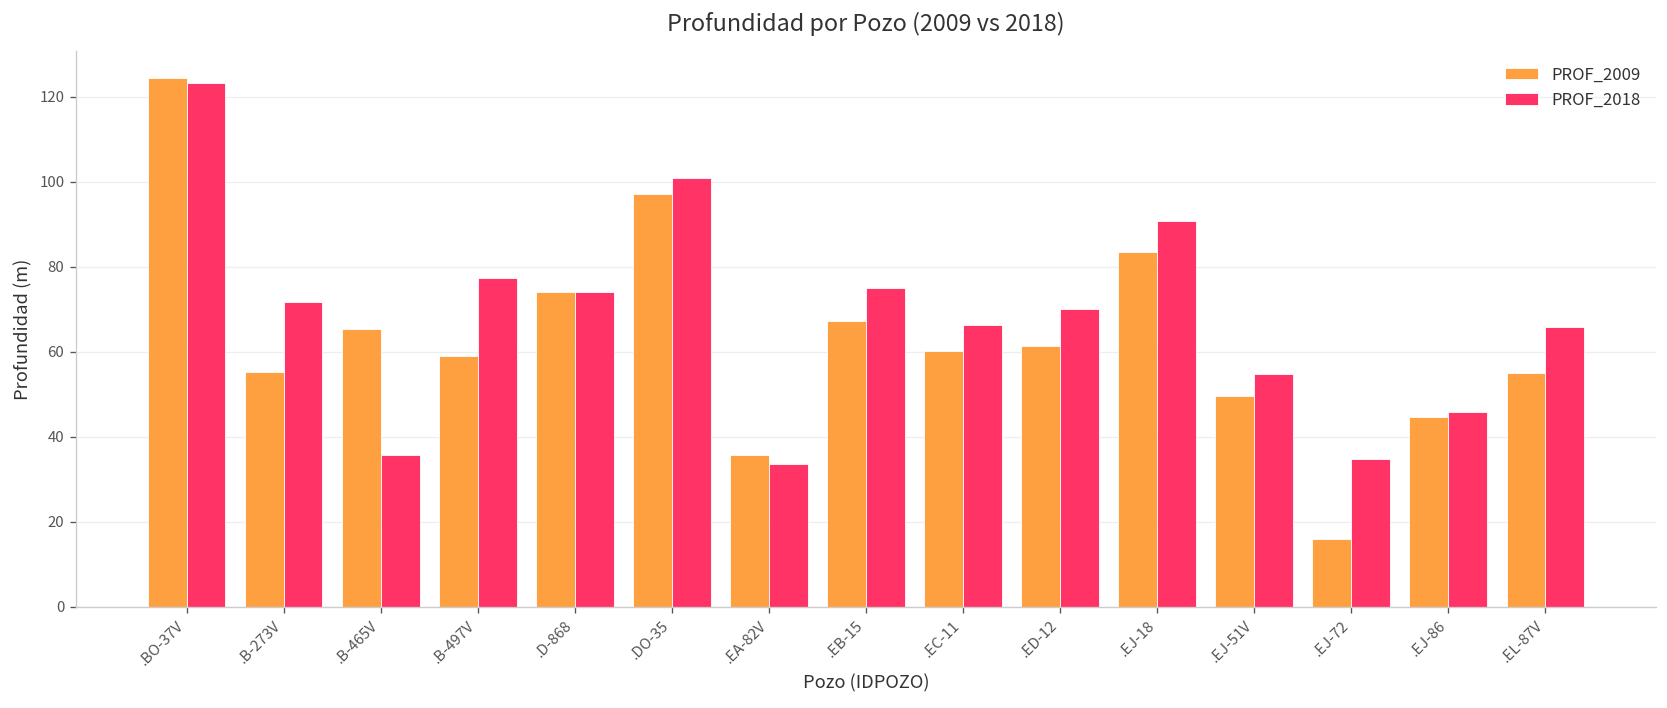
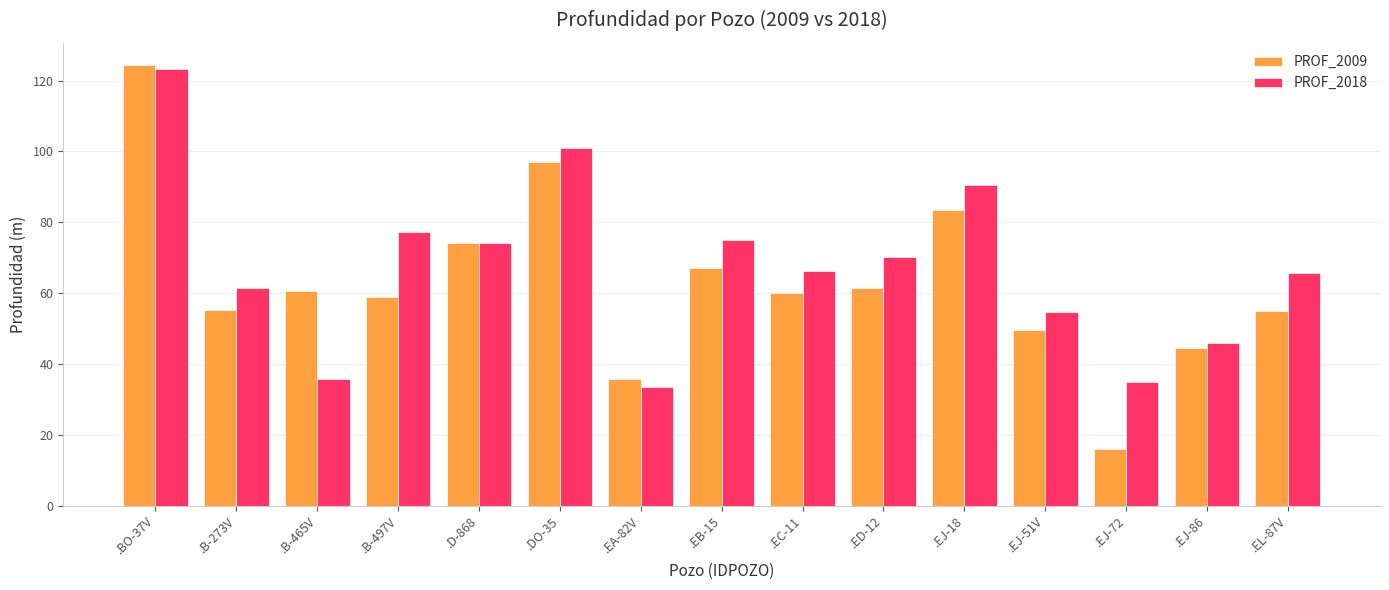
PROF_2018, .B-273V: 72 -> 62
PROF_2009, .B-465V: 65 -> 61
